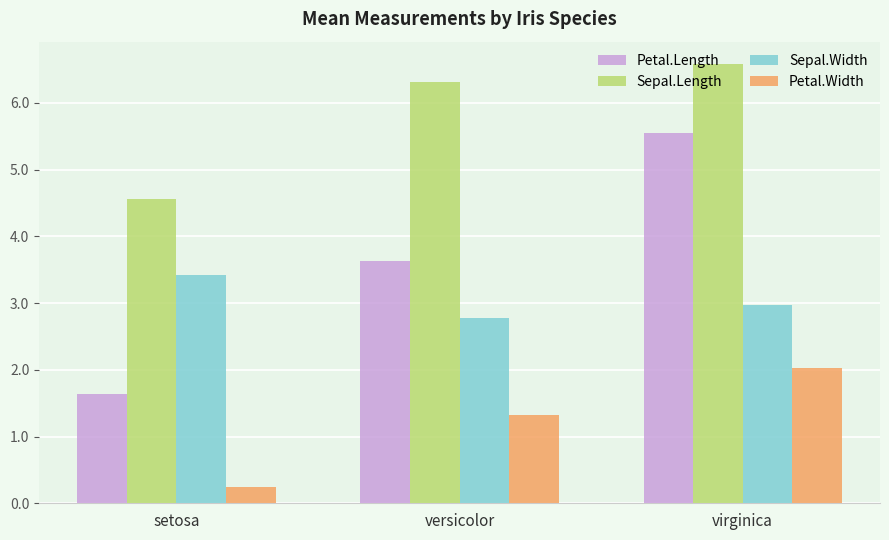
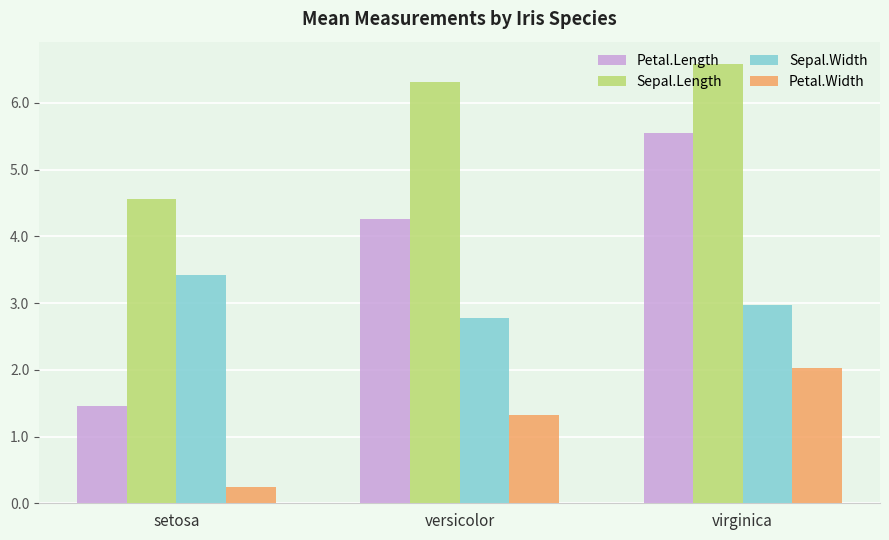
Petal.Length, setosa: 1.6 -> 1.5
Petal.Length, versicolor: 3.6 -> 4.3
